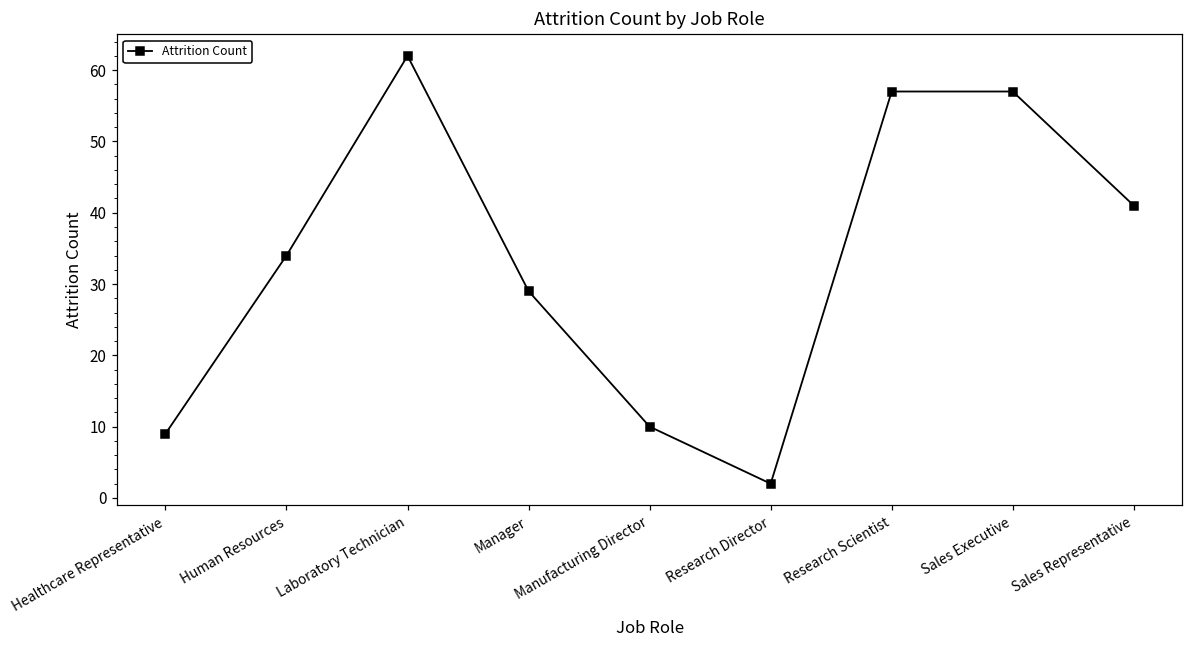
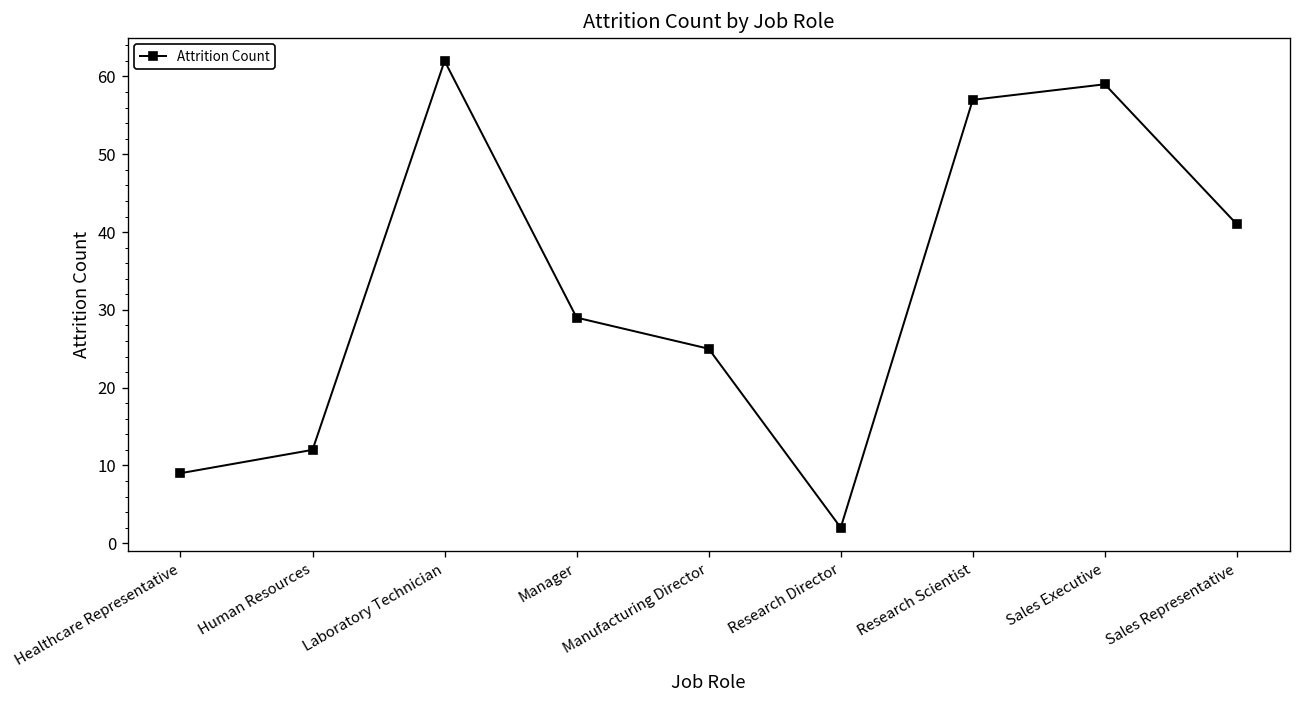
Human Resources: 34 -> 12
Manufacturing Director: 10 -> 25
Sales Executive: 57 -> 59
